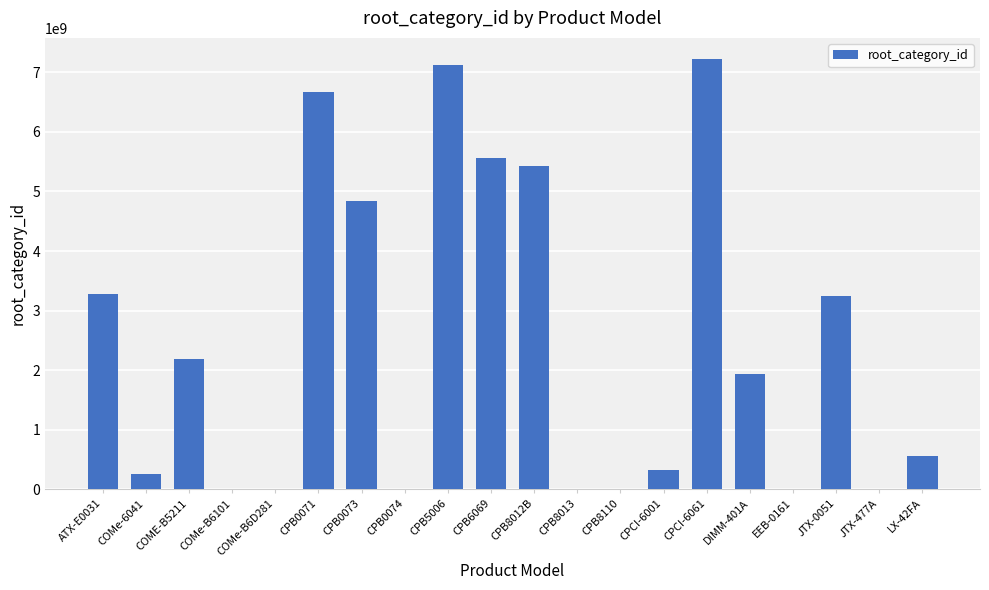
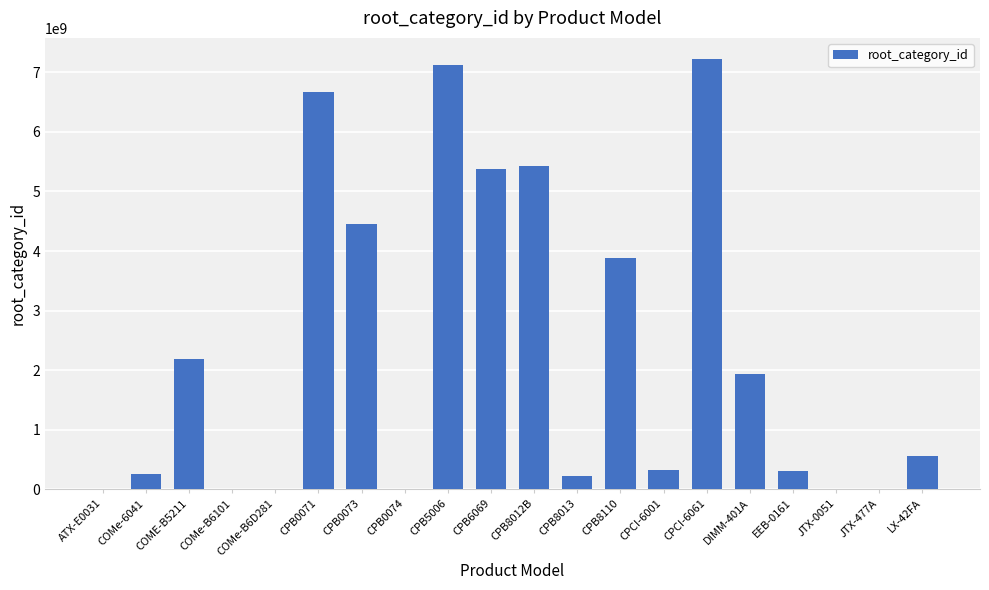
ATX-E0031: 3300000000 -> 0
CPB0073: 4800000000 -> 4400000000
CPB6069: 5600000000 -> 5400000000
CPB8013: 0 -> 200000000
CPB8110: 0 -> 3900000000
EEB-0161: 0 -> 300000000
JTX-0051: 3200000000 -> 0
